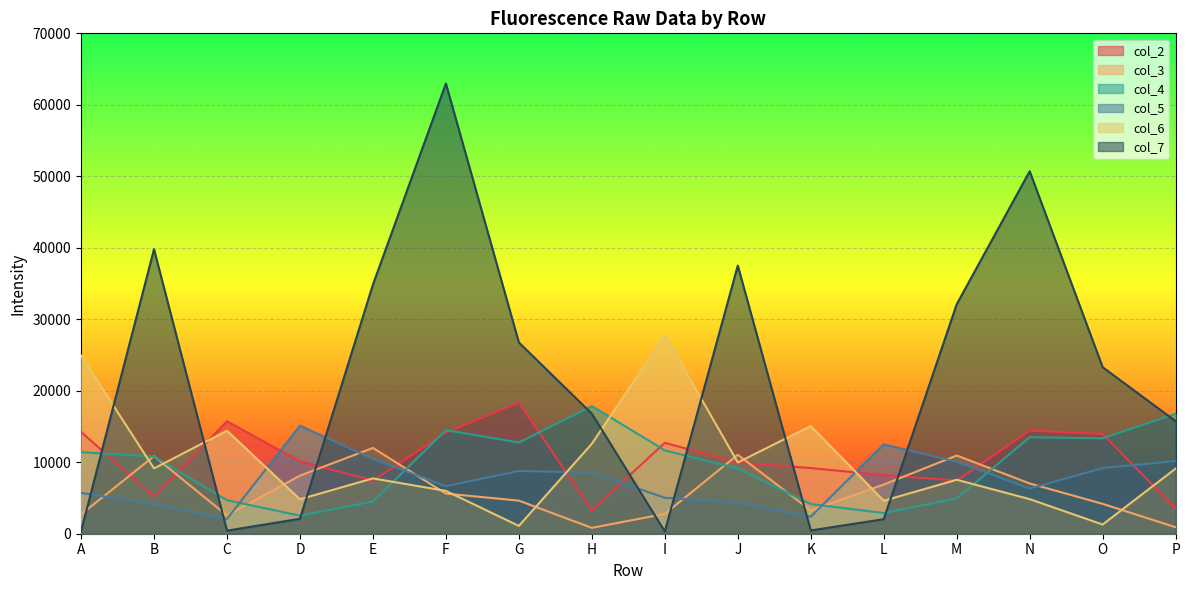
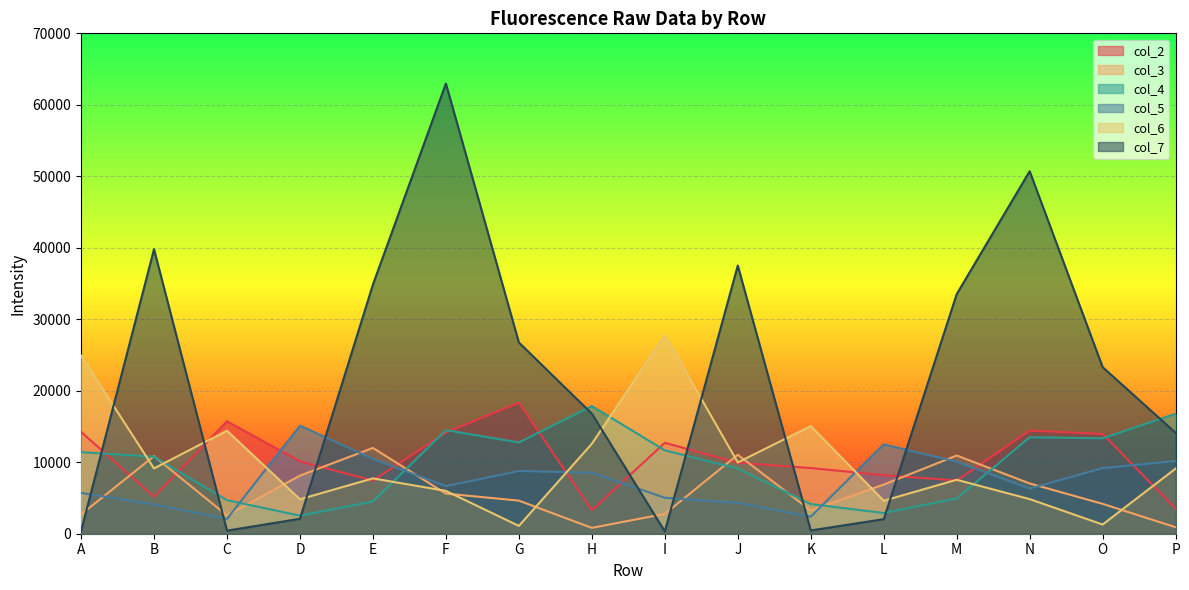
col_7, M: 32000 -> 34000
col_7, P: 16000 -> 14000
